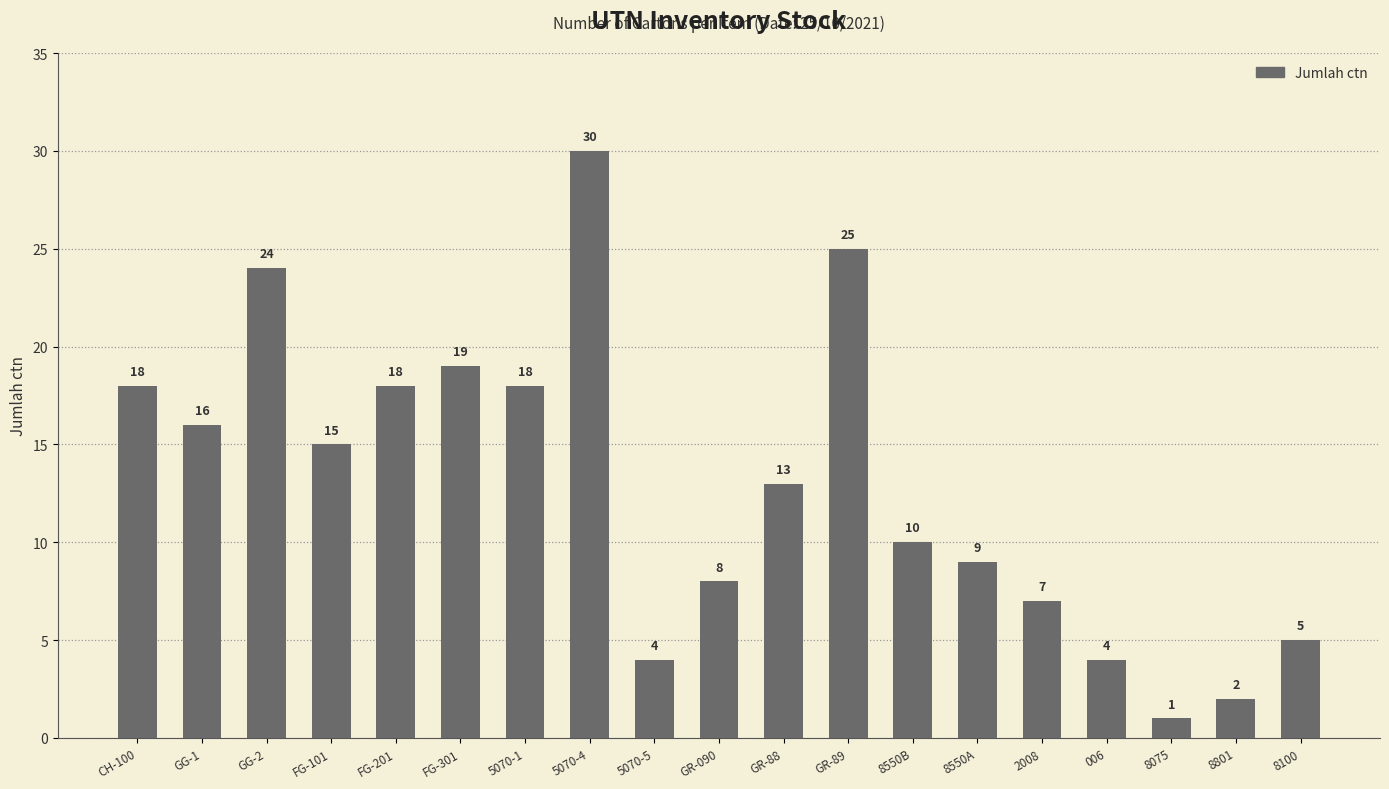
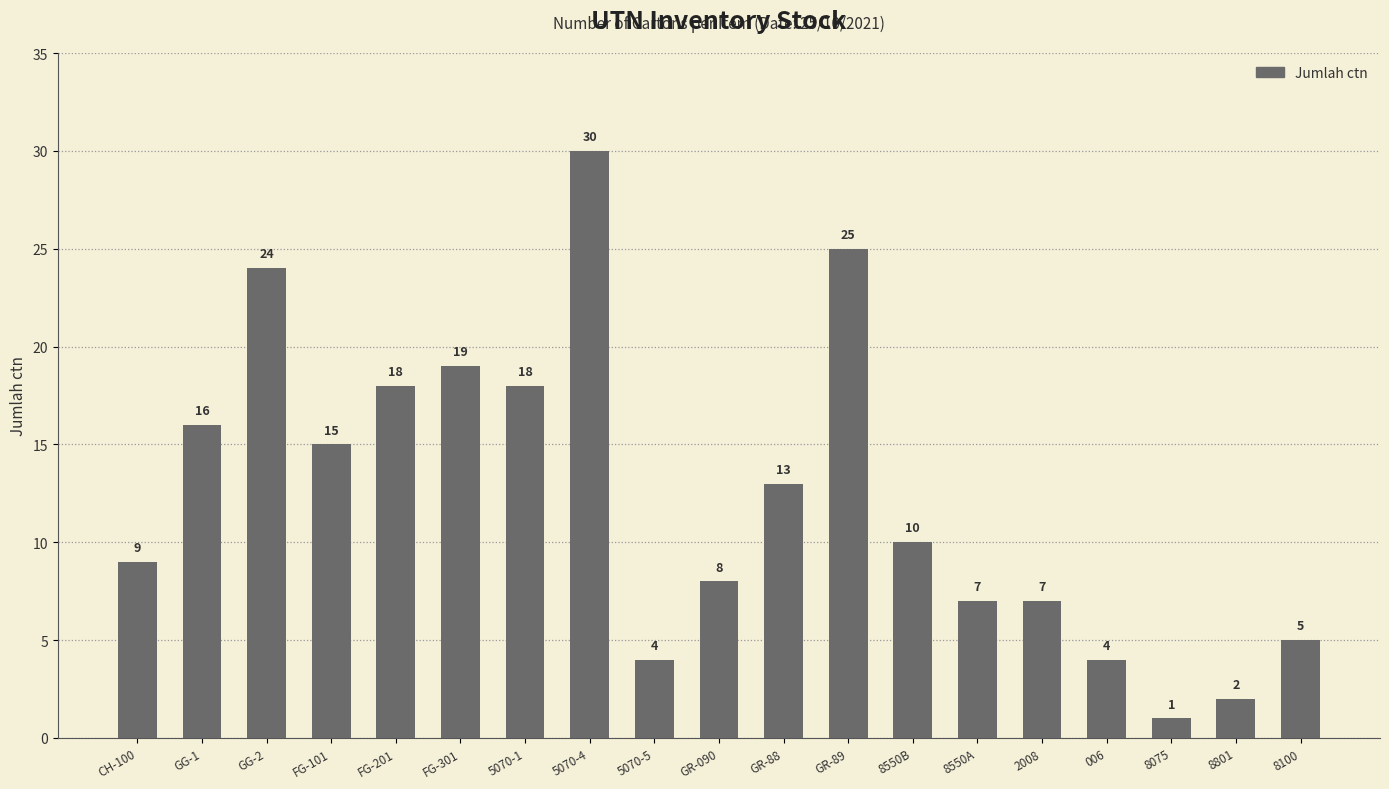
CH-100: 18 -> 9
8550A: 9 -> 7
